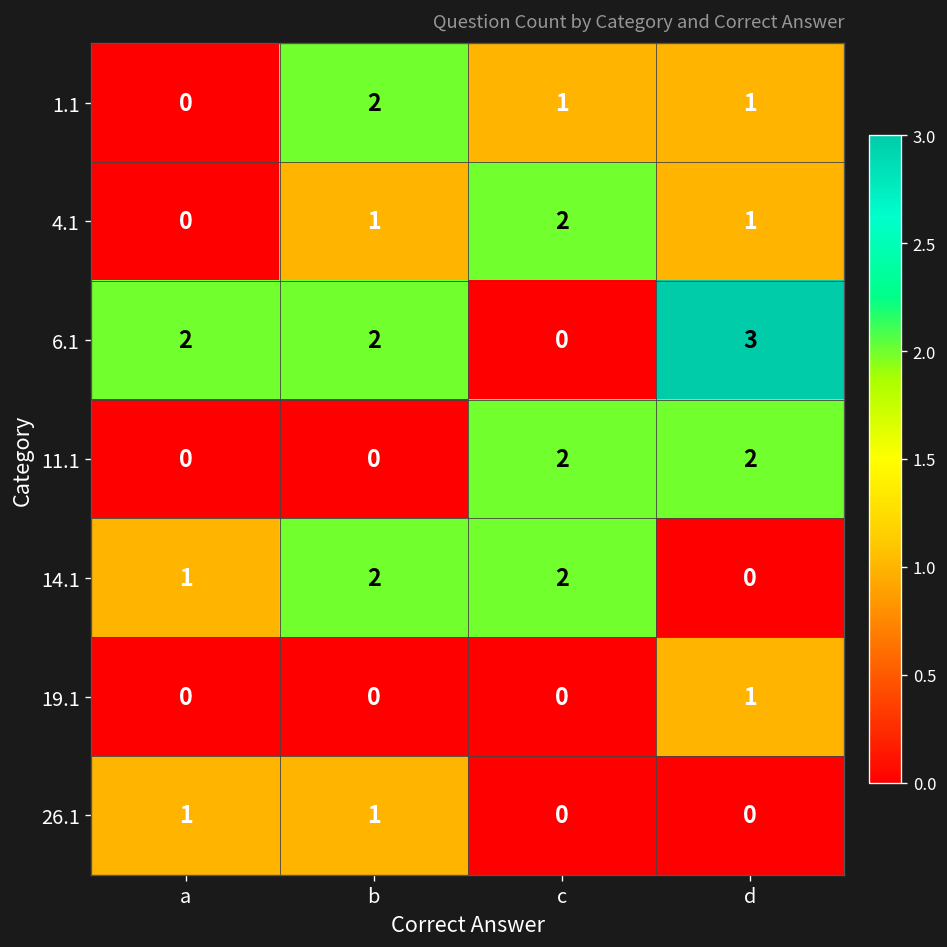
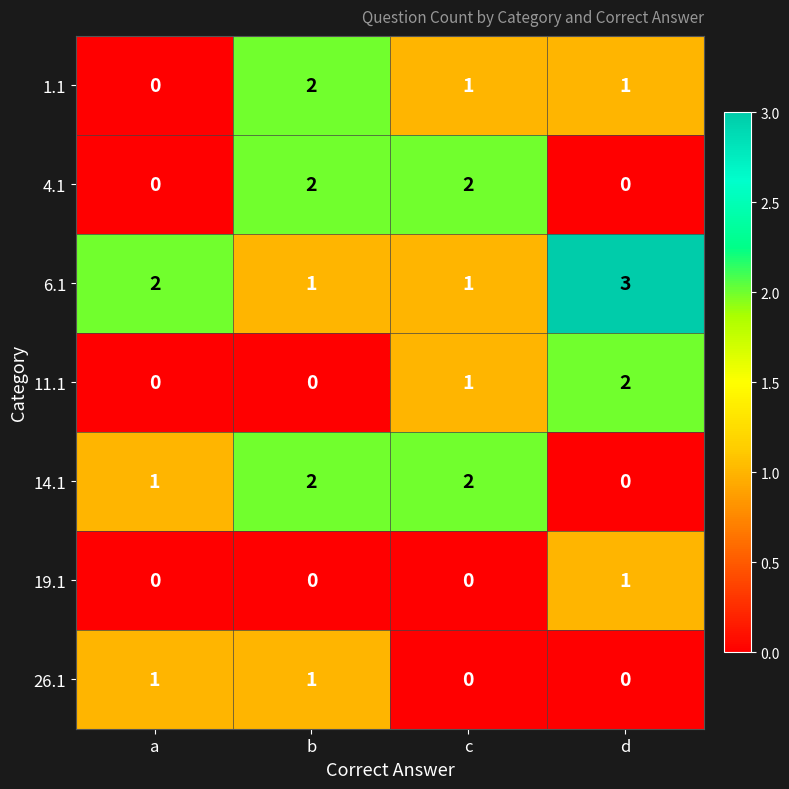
4.1, b: 1 -> 2
4.1, d: 1 -> 0
6.1, b: 2 -> 1
6.1, c: 0 -> 1
11.1, c: 2 -> 1
